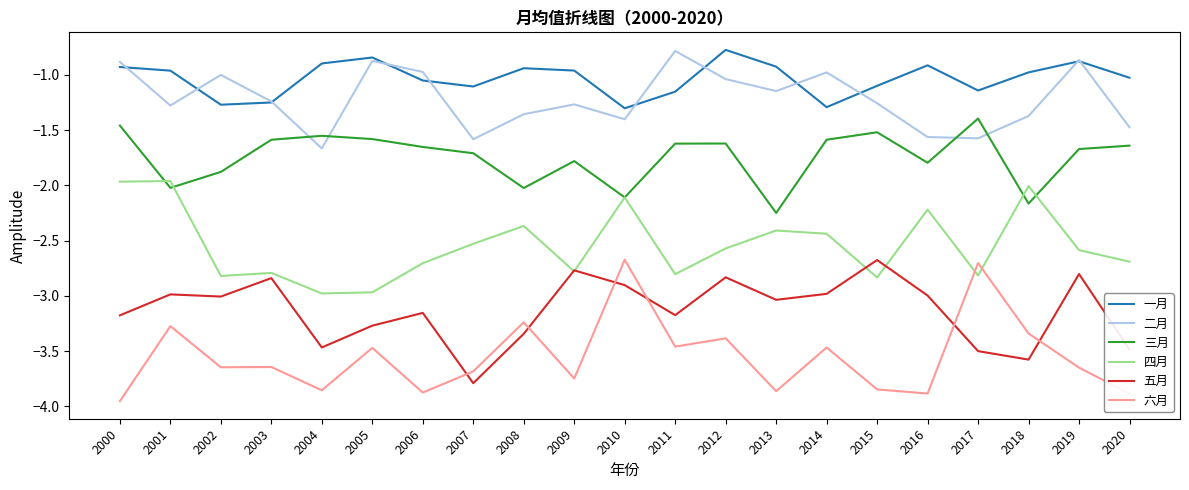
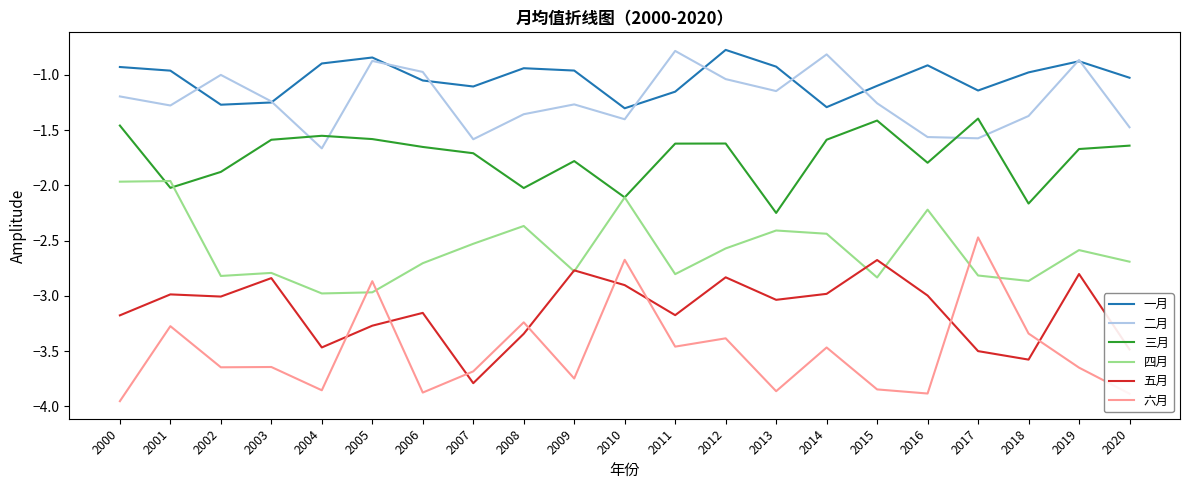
二月, 2000: -0.88 -> -1.19
六月, 2005: -3.47 -> -2.87
二月, 2014: -0.98 -> -0.81
三月, 2015: -1.52 -> -1.41
六月, 2017: -2.70 -> -2.47
四月, 2018: -2.01 -> -2.86
